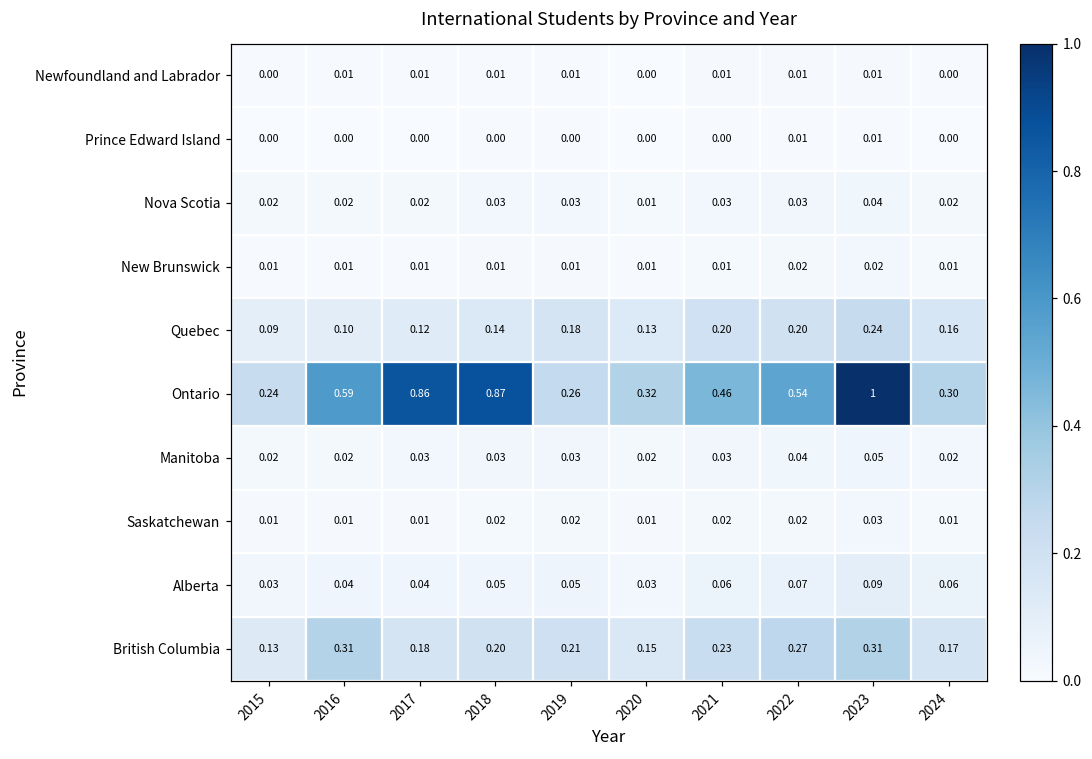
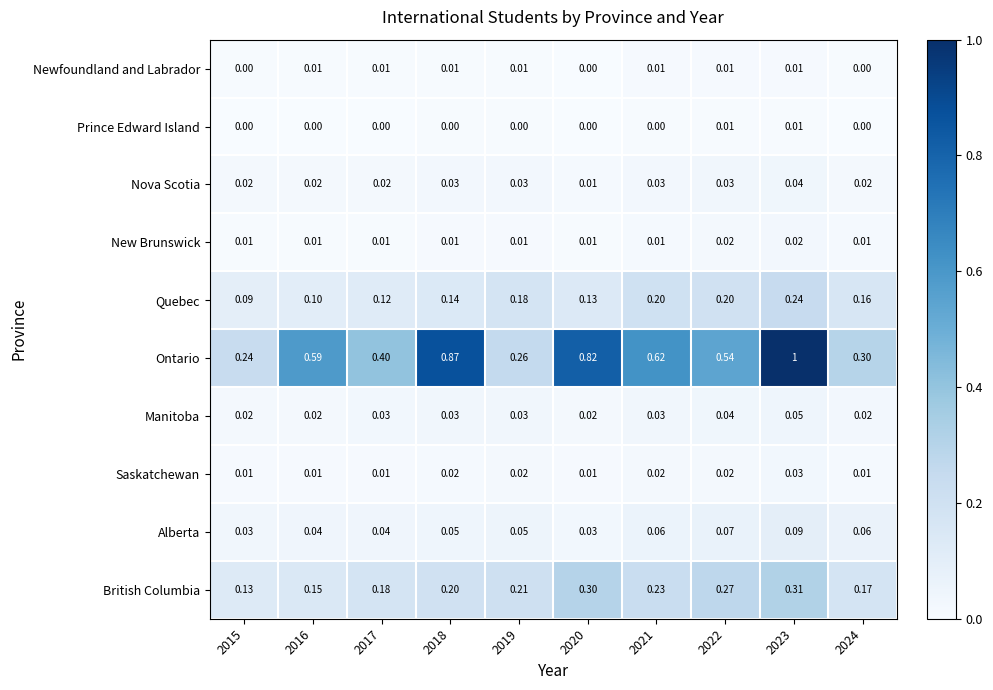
Ontario, 2017: 0.86 -> 0.40
Ontario, 2020: 0.32 -> 0.82
Ontario, 2021: 0.46 -> 0.62
British Columbia, 2016: 0.31 -> 0.15
British Columbia, 2020: 0.15 -> 0.30
